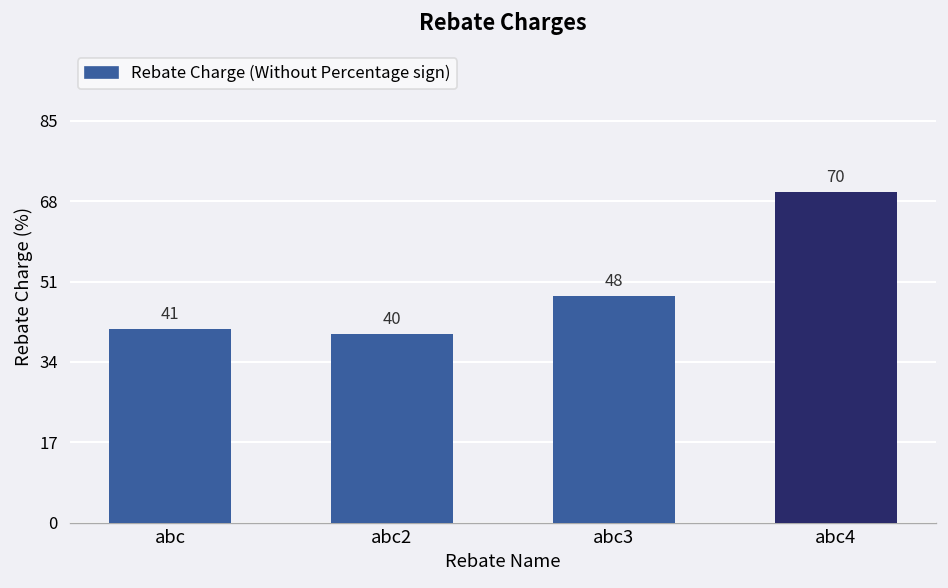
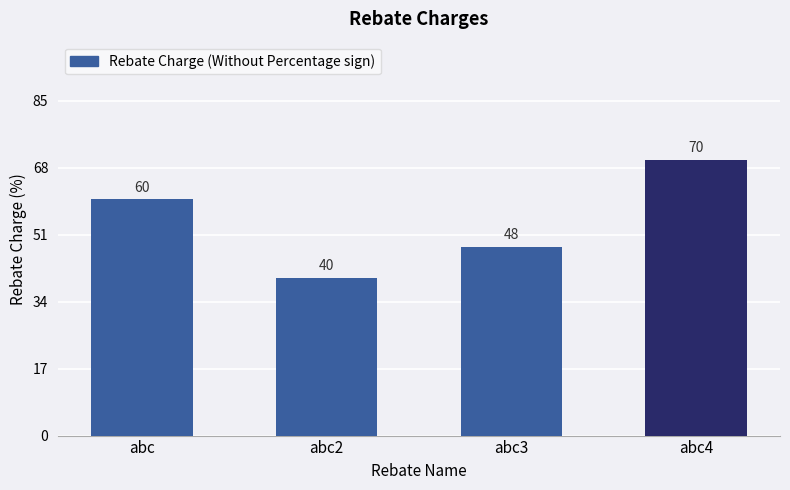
abc: 41 -> 60
